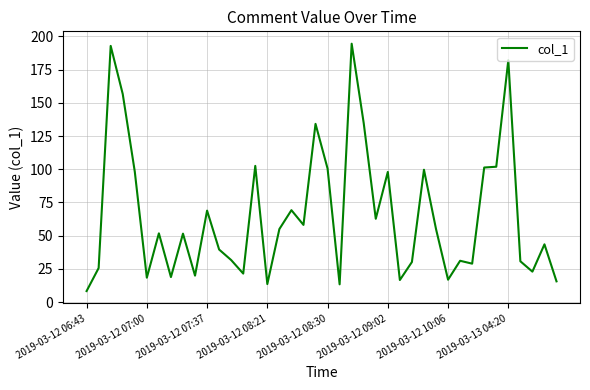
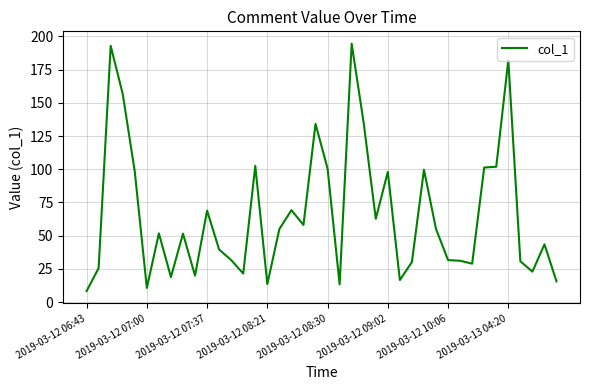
2019-03-12 07:00: 18 -> 11
2019-03-12 10:06: 17 -> 32
